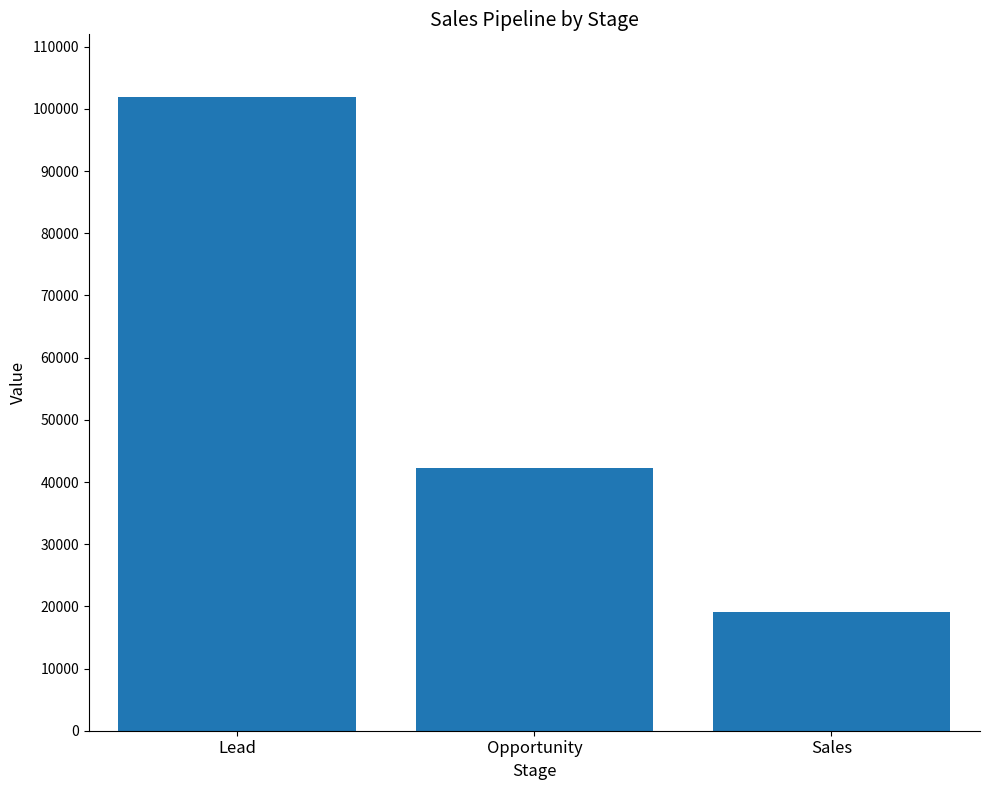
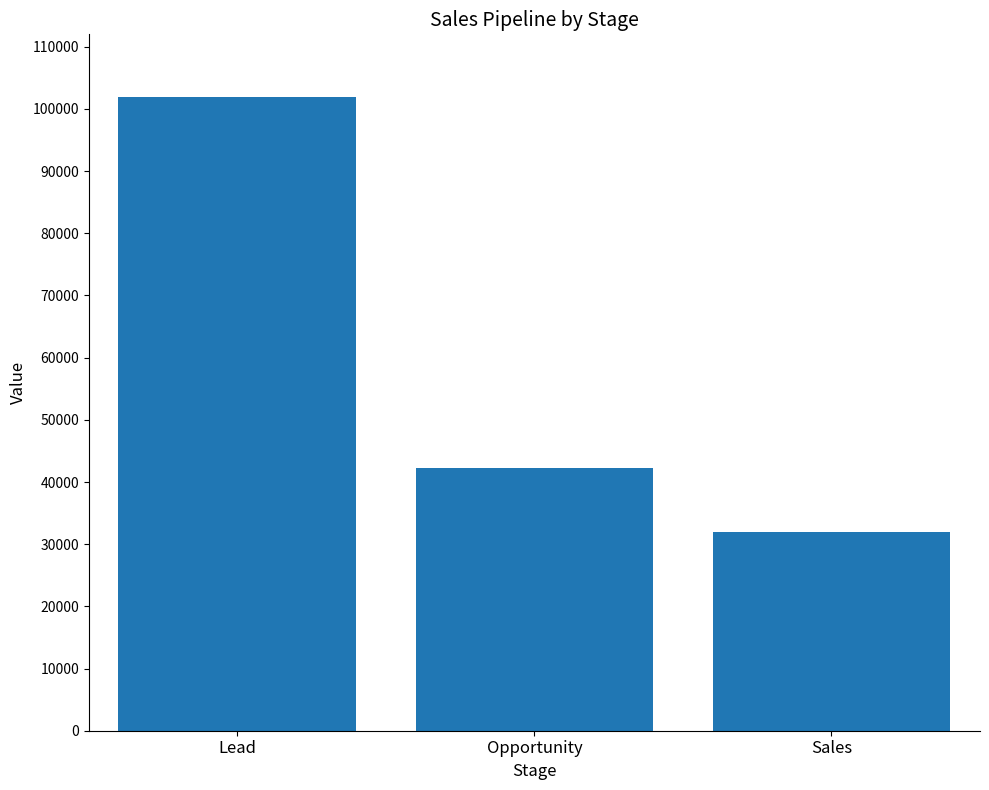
Sales: 19000 -> 32000
